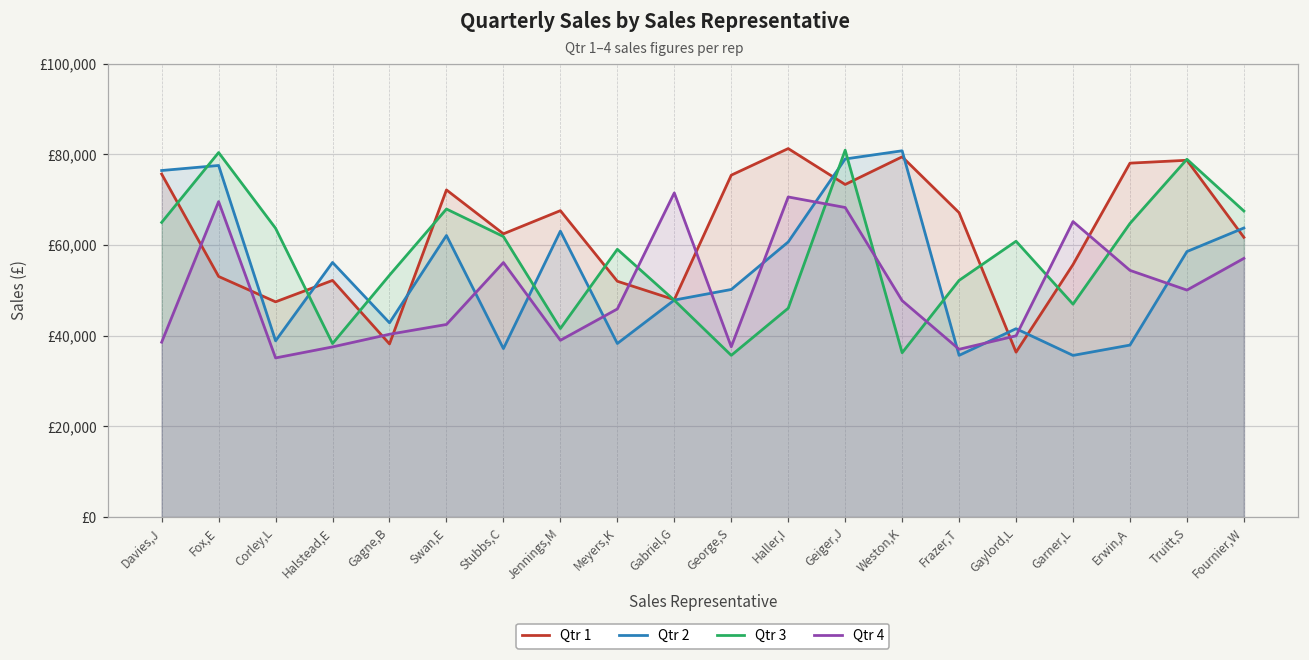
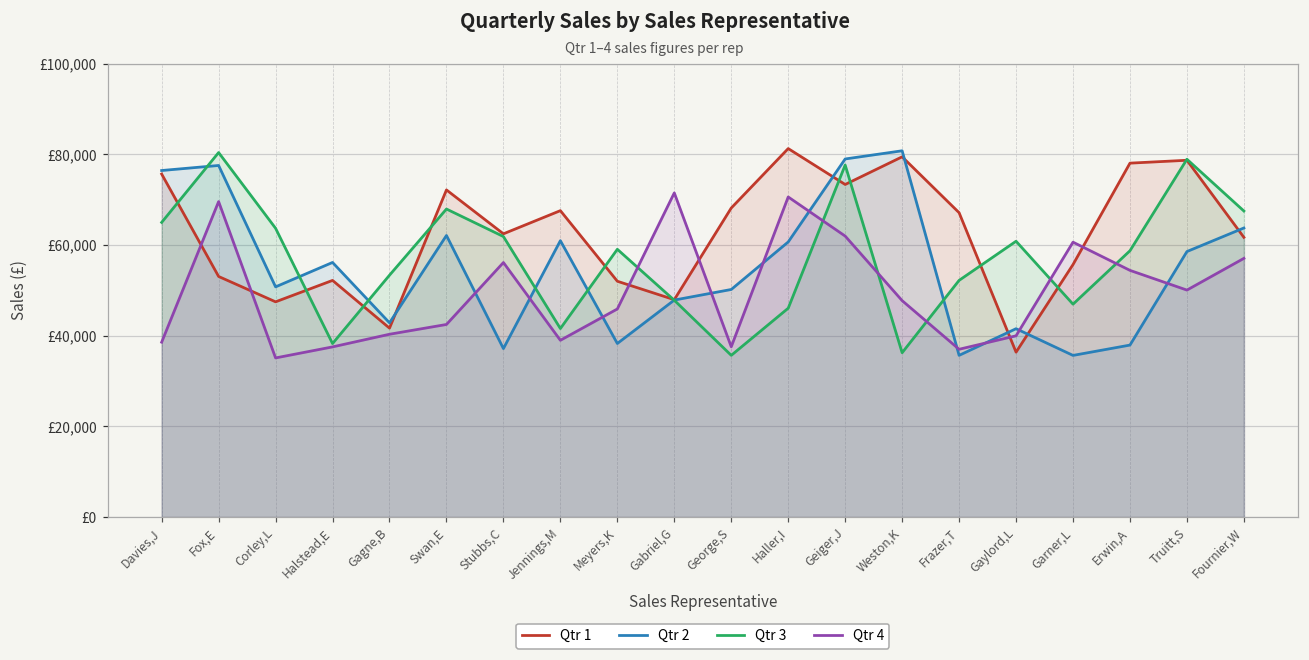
Qtr 2, Corley,L: £39,000 -> £51,000
Qtr 1, Gagne,B: £38,000 -> £42,000
Qtr 2, Jennings,M: £63,000 -> £61,000
Qtr 1, George,S: £75,000 -> £68,000
Qtr 3, Geiger,J: £81,000 -> £78,000
Qtr 4, Geiger,J: £68,000 -> £62,000
Qtr 4, Garner,L: £65,000 -> £61,000
Qtr 3, Erwin,A: £65,000 -> £59,000
